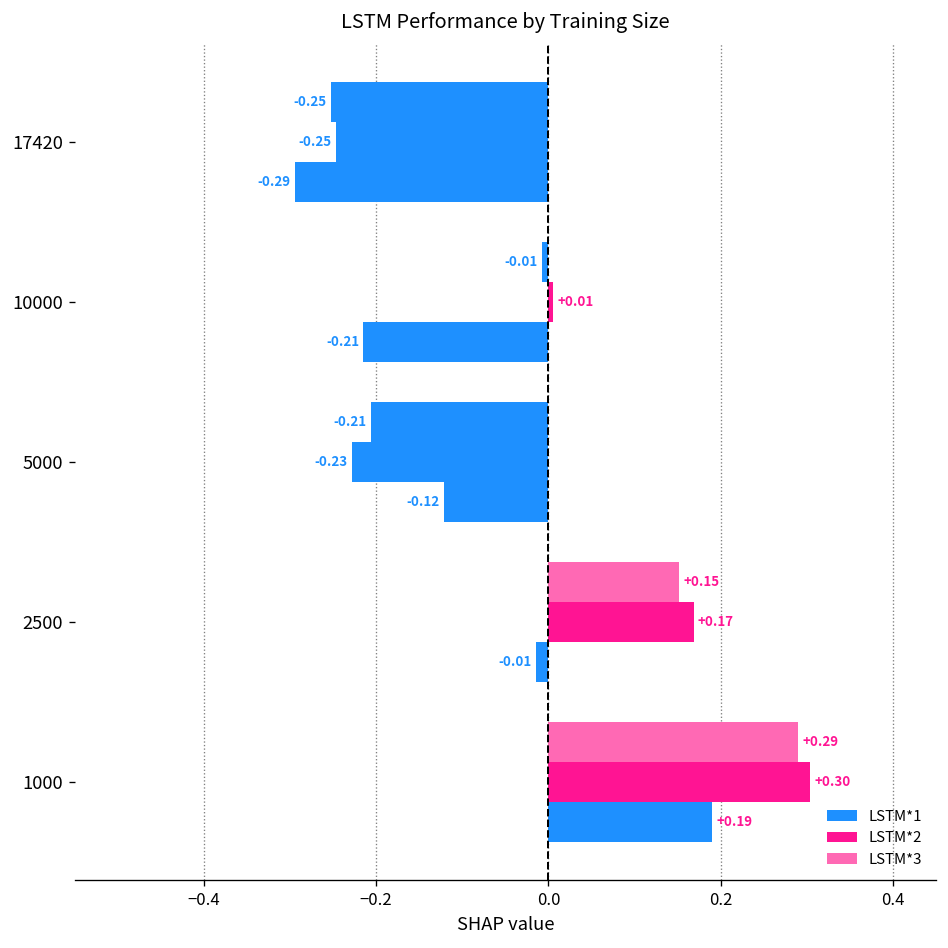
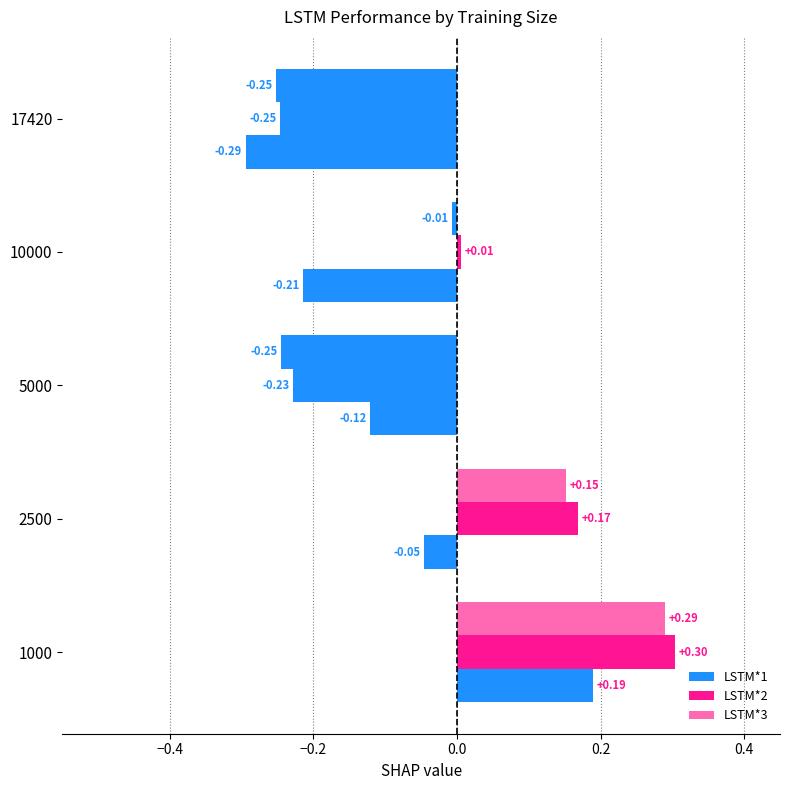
LSTM*3, 5000: -0.21 -> -0.25
LSTM*1, 2500: -0.01 -> -0.05
